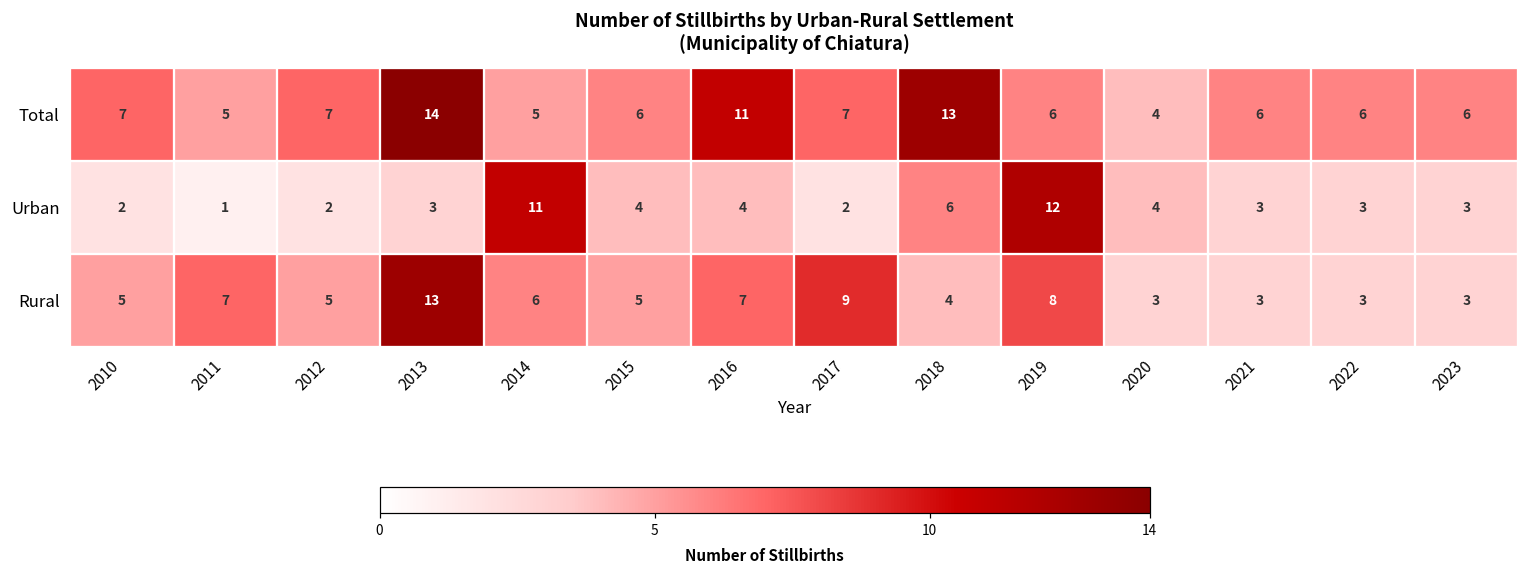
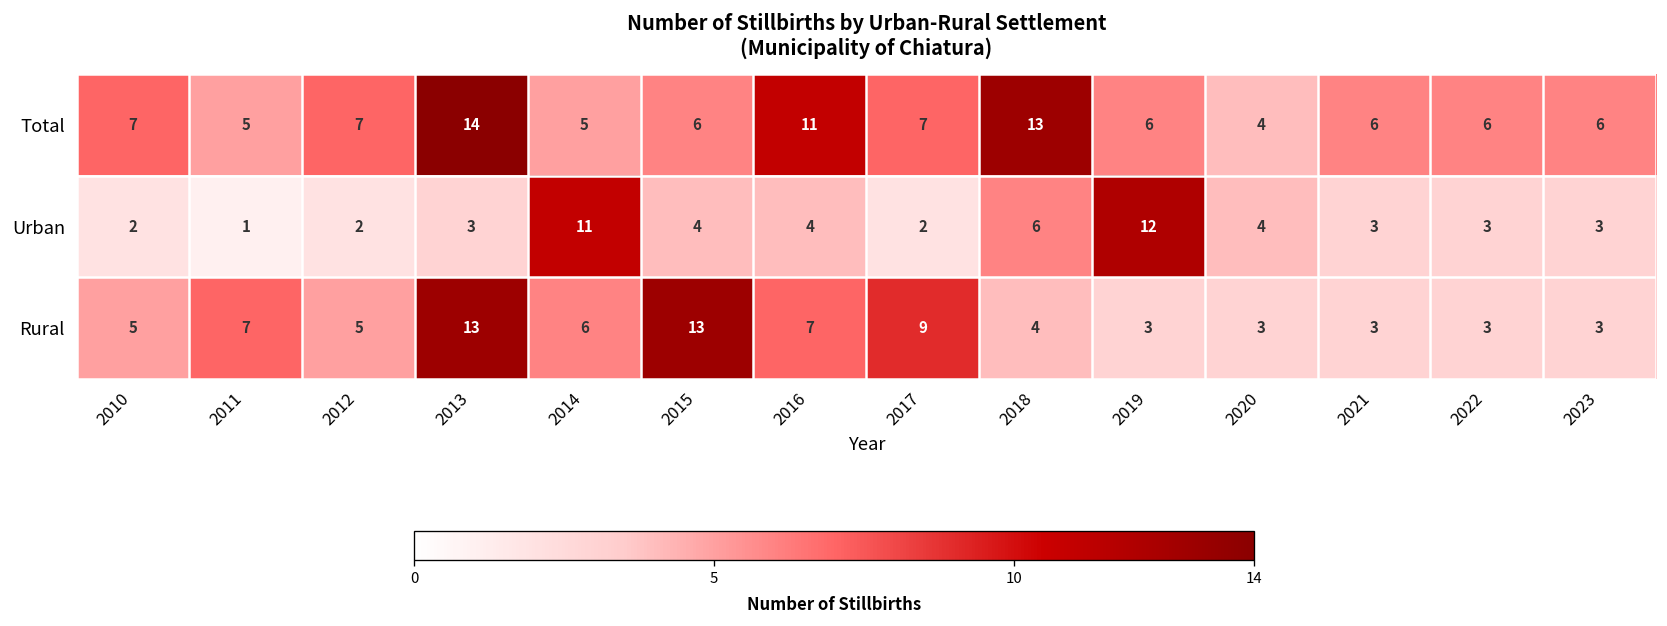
Rural, 2015: 5 -> 13
Rural, 2019: 8 -> 3
